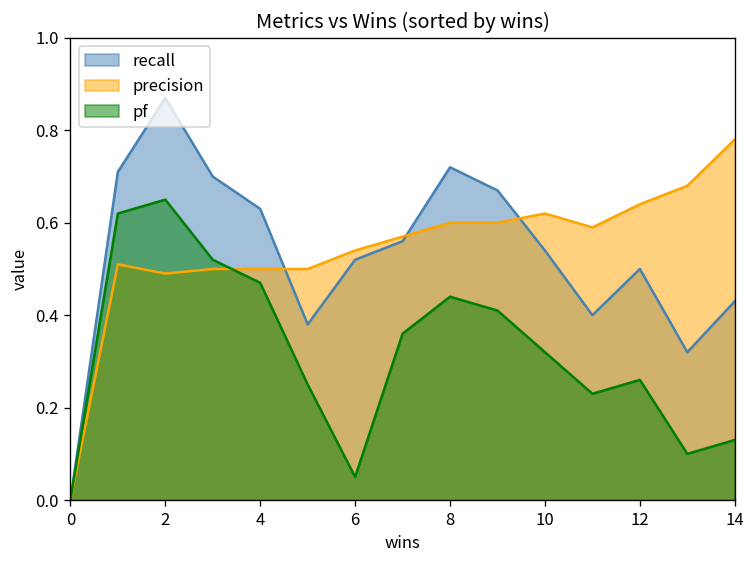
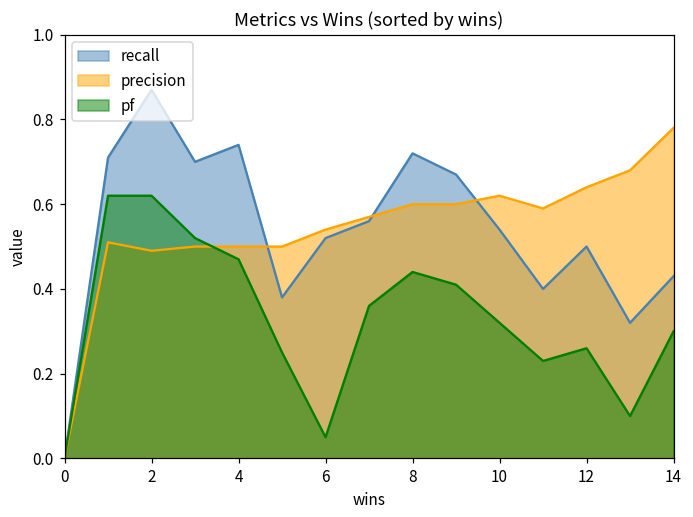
pf, 2: 0.65 -> 0.62
recall, 4: 0.63 -> 0.74
pf, 14: 0.13 -> 0.30
